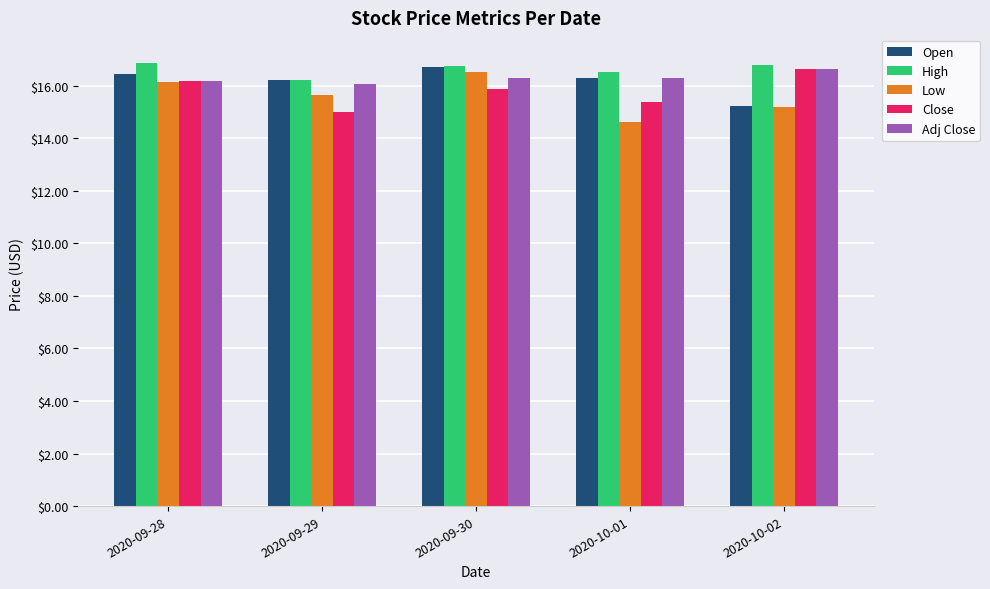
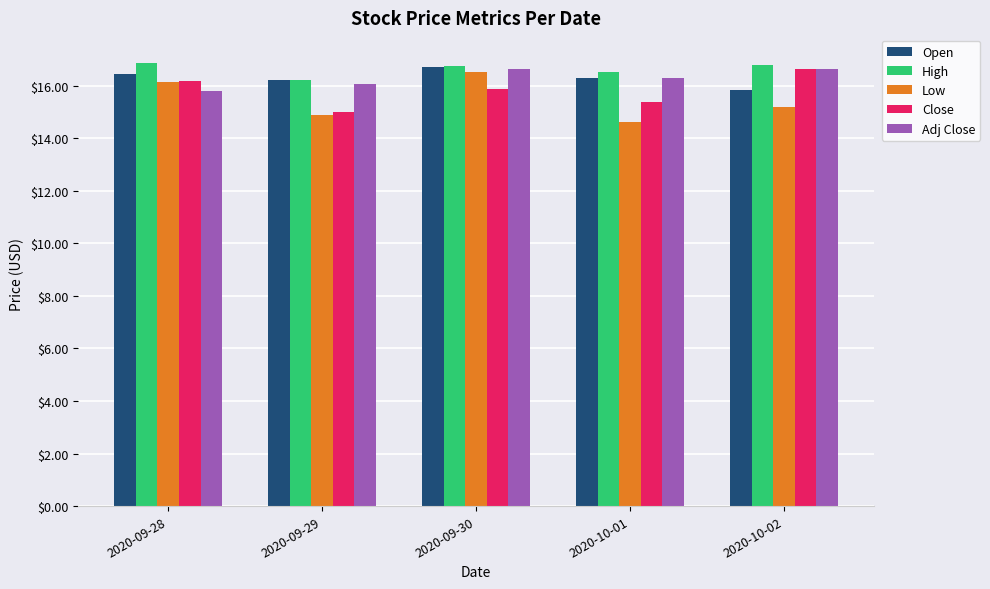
Adj Close, 2020-09-28: $16.2 -> $15.8
Low, 2020-09-29: $15.7 -> $14.9
Adj Close, 2020-09-30: $16.3 -> $16.6
Open, 2020-10-02: $15.2 -> $15.9
